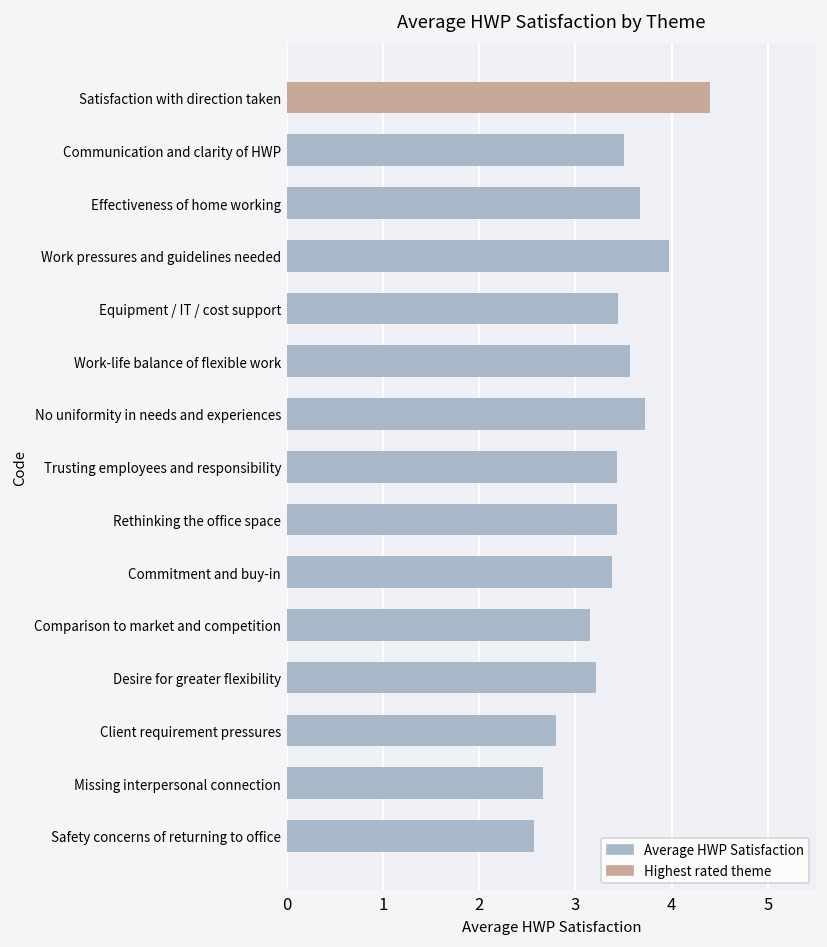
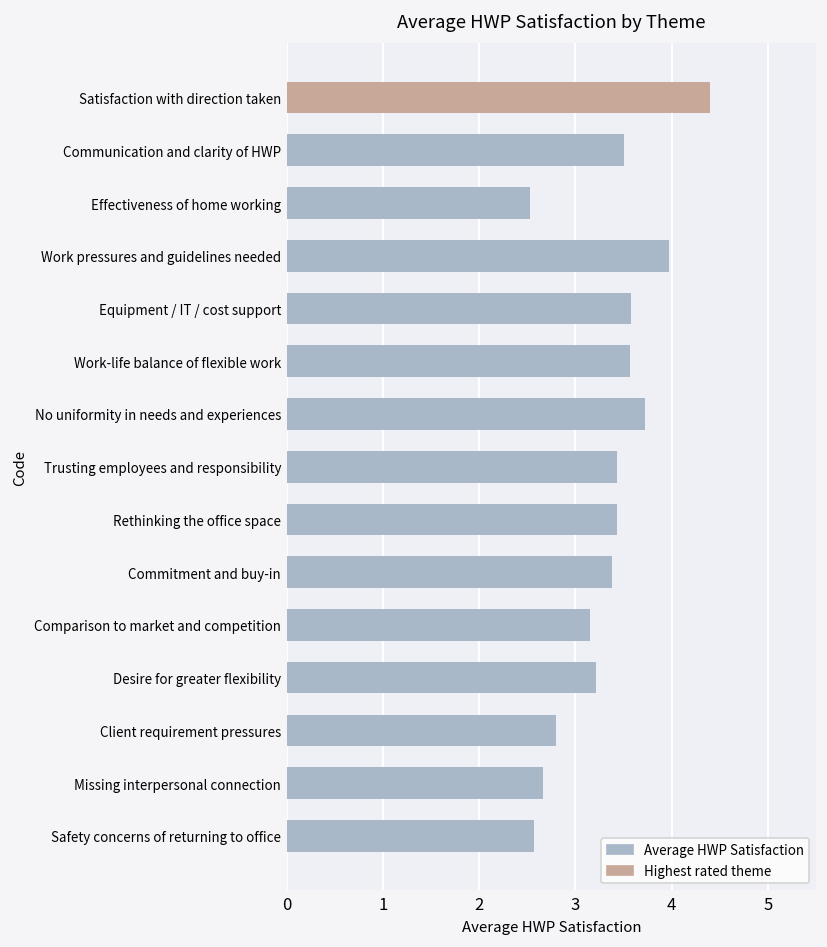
Effectiveness of home working: 3.7 -> 2.5
Equipment / IT / cost support: 3.4 -> 3.6
